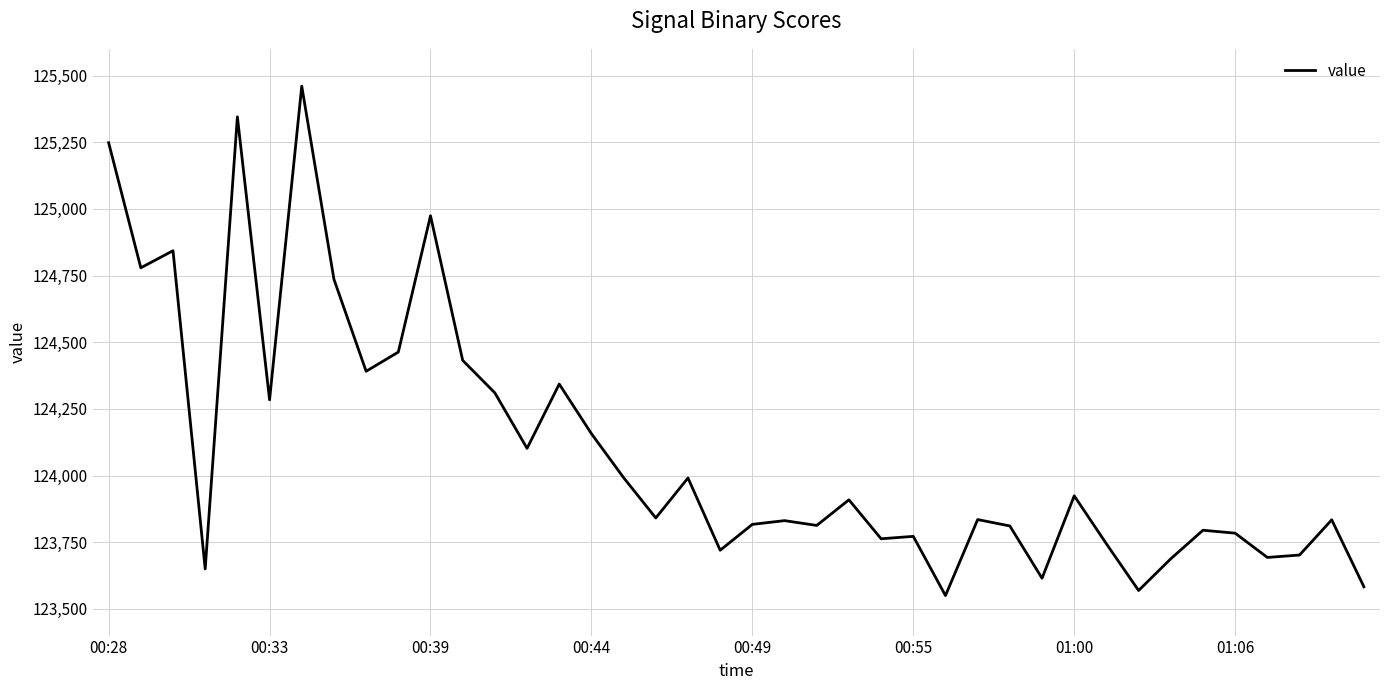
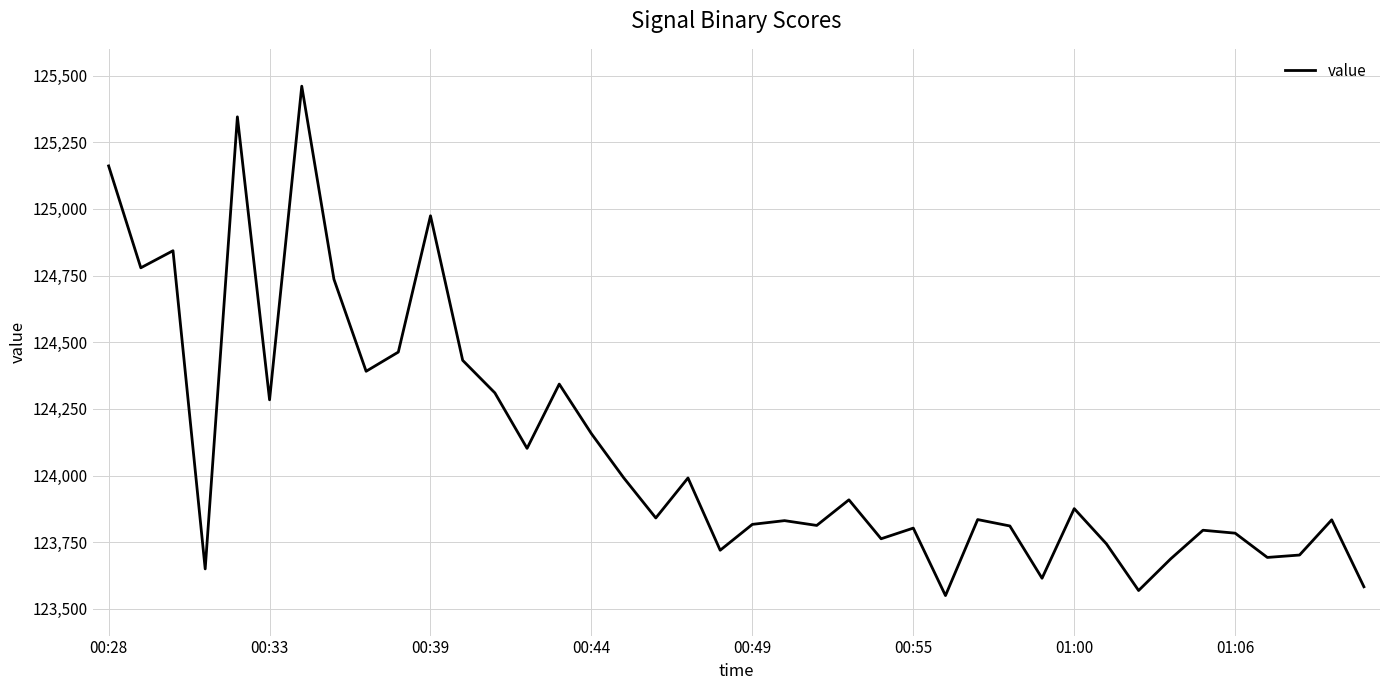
00:28: 125,250 -> 125,160
00:55: 123,770 -> 123,800
01:00: 123,920 -> 123,880
